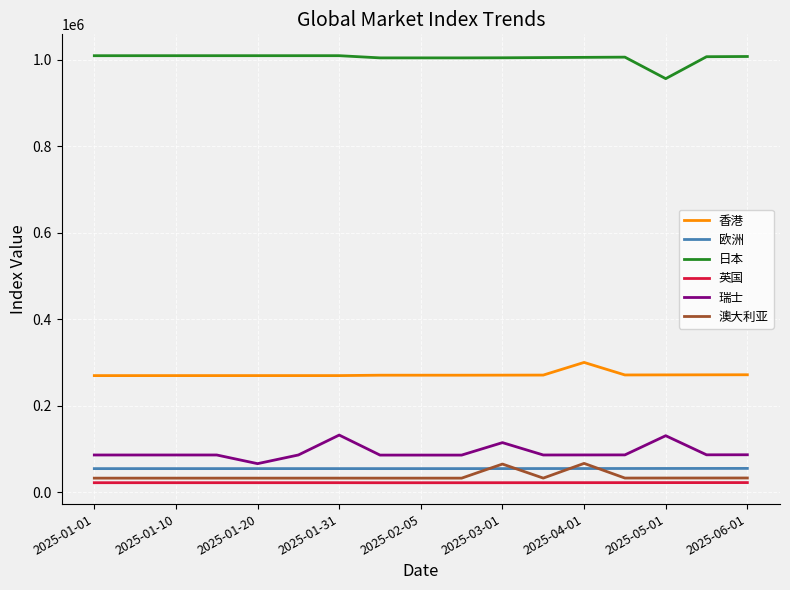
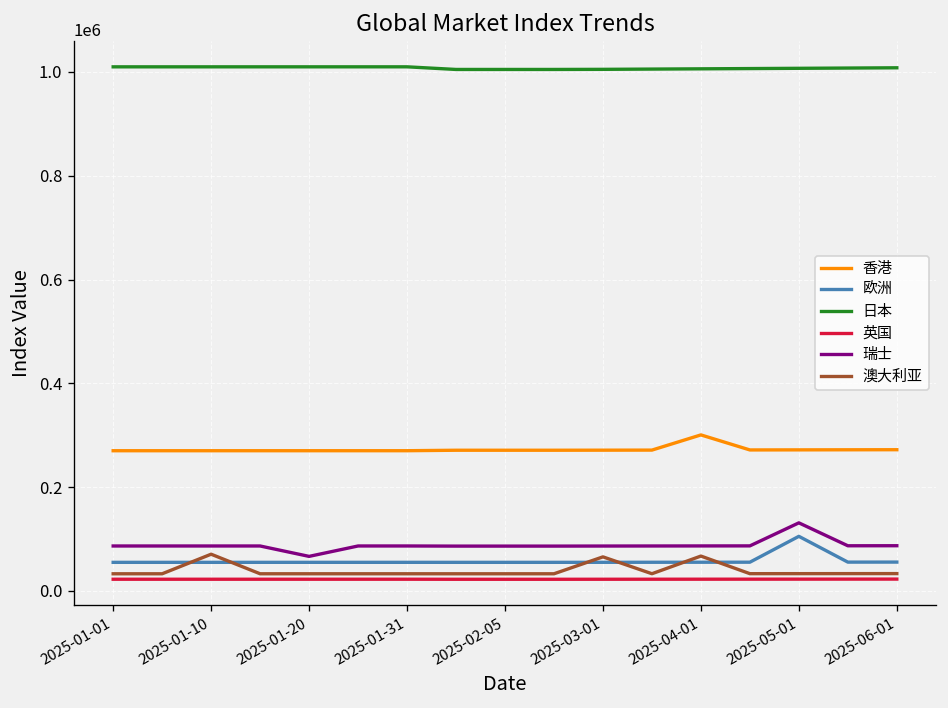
澳大利亚, 2025-01-10: 30000 -> 70000
瑞士, 2025-01-31: 130000 -> 90000
瑞士, 2025-03-01: 120000 -> 90000
欧洲, 2025-05-01: 60000 -> 110000
日本, 2025-05-01: 960000 -> 1010000
